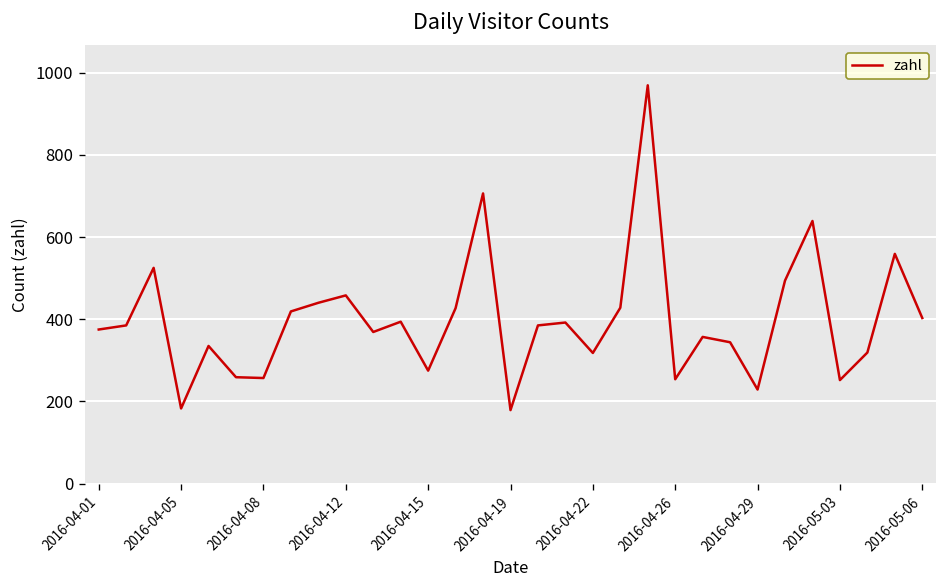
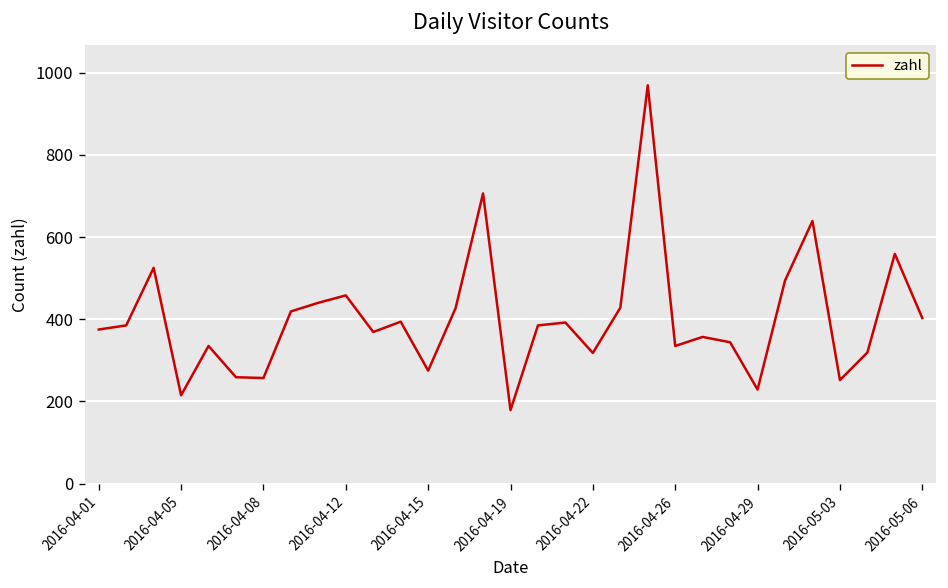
2016-04-05: 180 -> 220
2016-04-26: 250 -> 340
